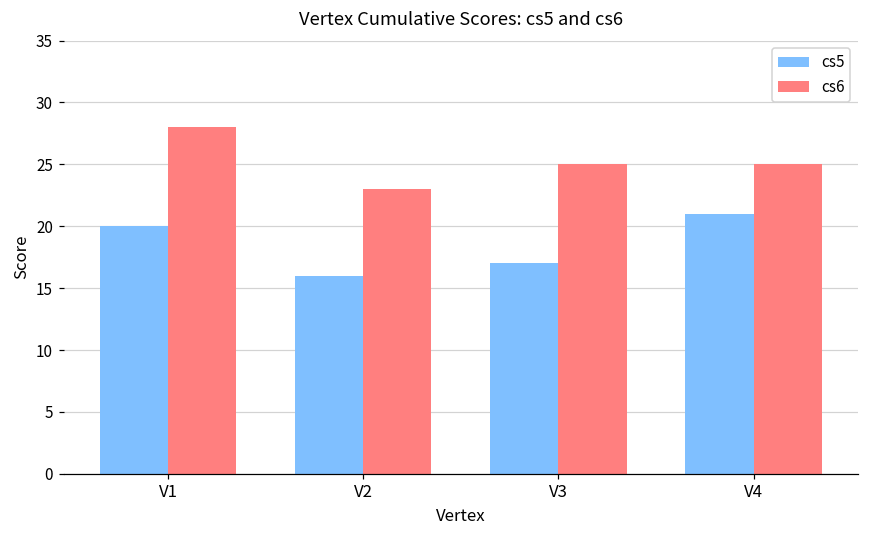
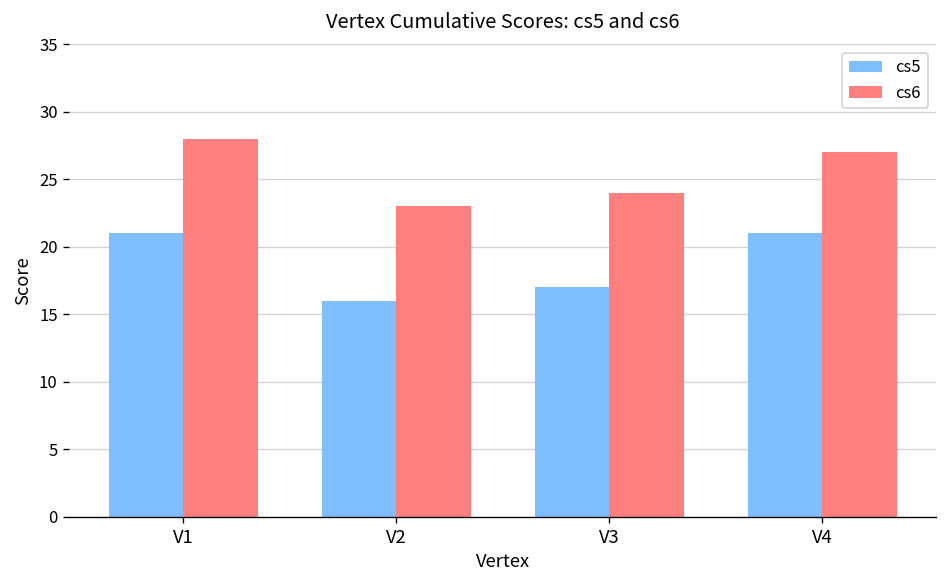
cs5, V1: 20 -> 21
cs6, V3: 25 -> 24
cs6, V4: 25 -> 27
